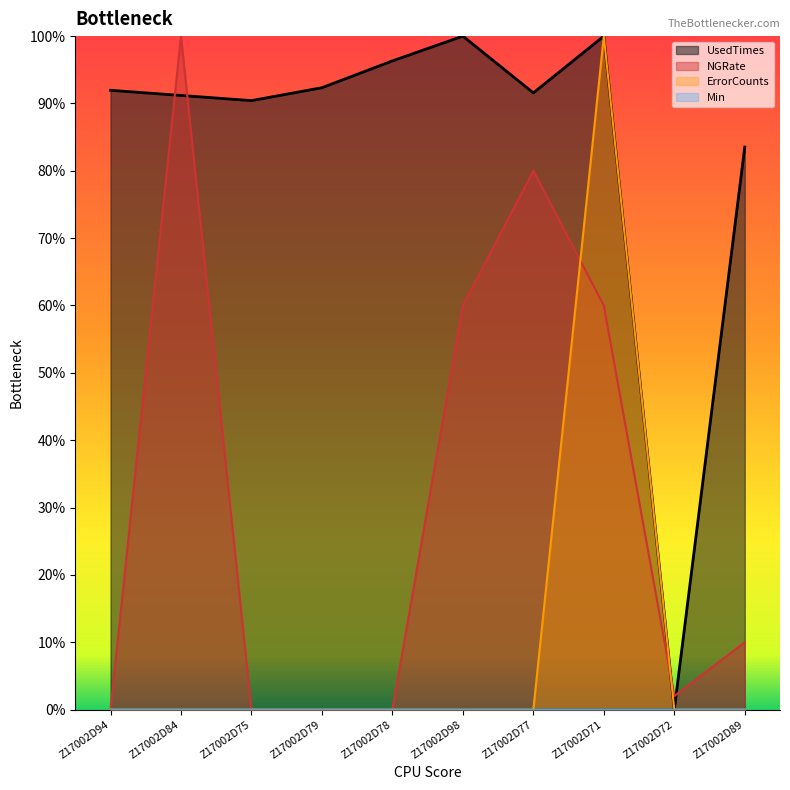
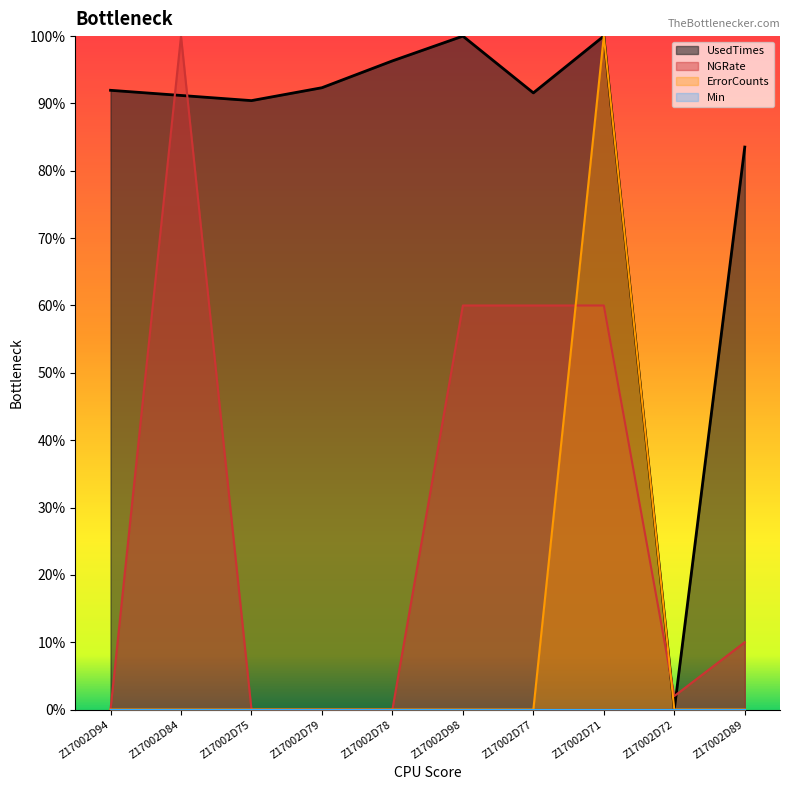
NGRate, Z17002D77: 80% -> 60%
